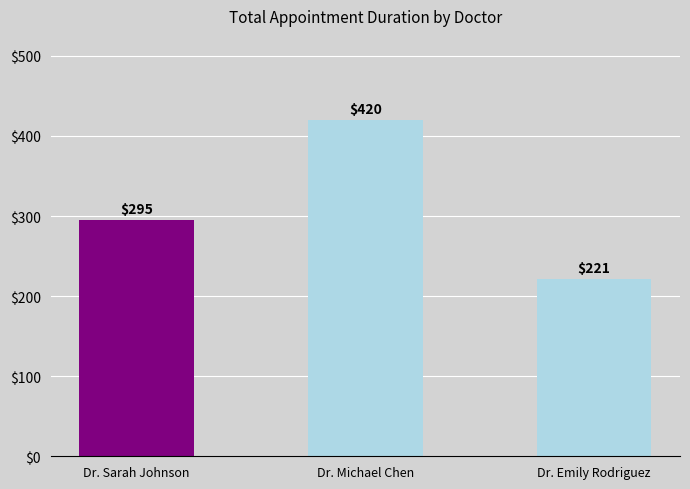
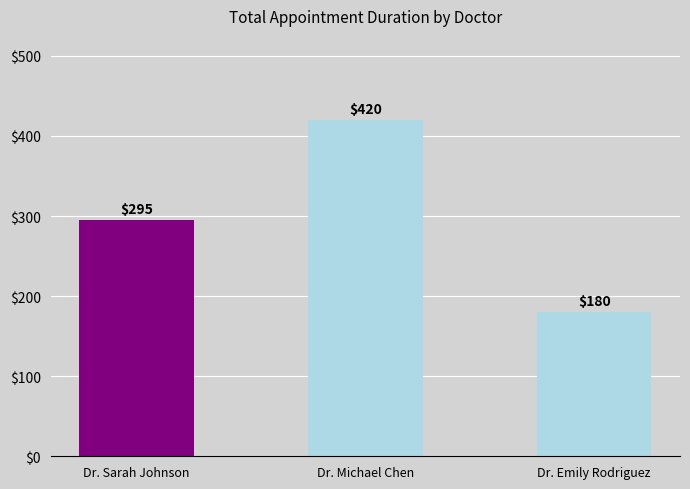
Dr. Emily Rodriguez: $221 -> $180
